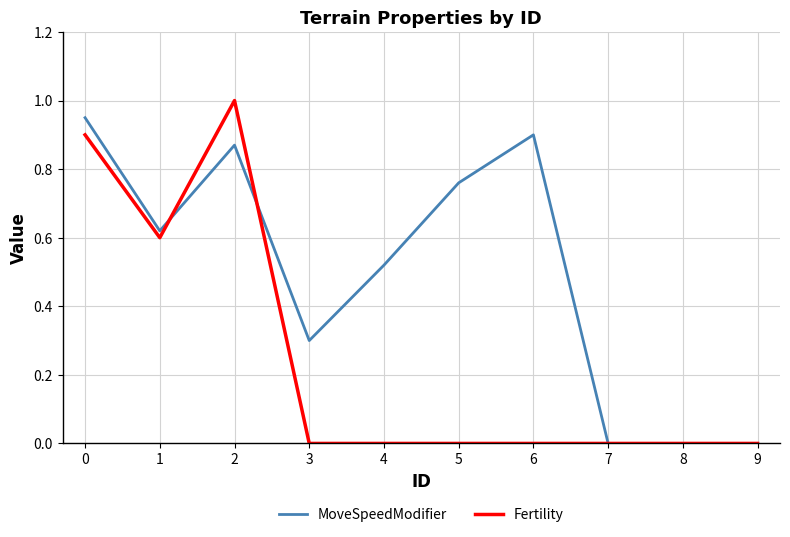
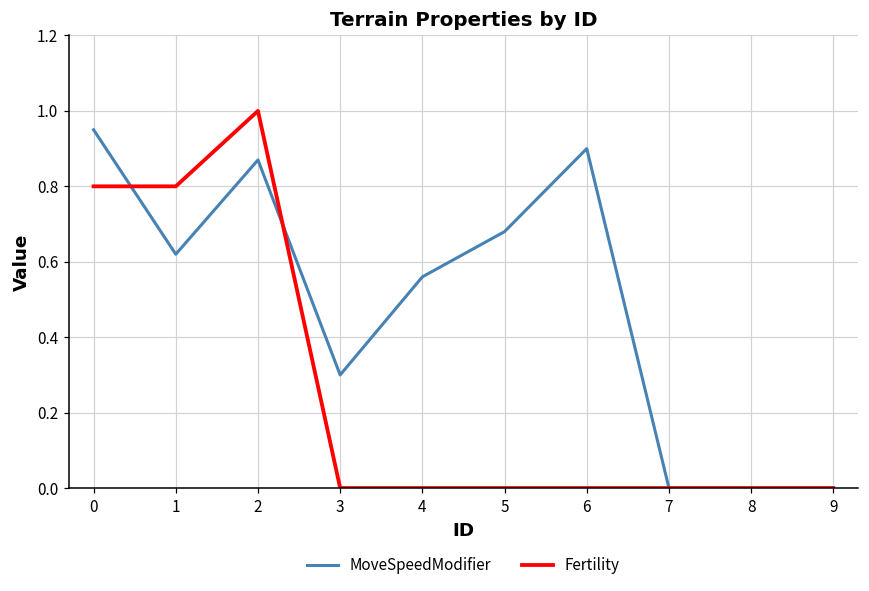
Fertility, 0: 0.9 -> 0.8
Fertility, 1: 0.6 -> 0.8
MoveSpeedModifier, 4: 0.52 -> 0.56
MoveSpeedModifier, 5: 0.76 -> 0.68
